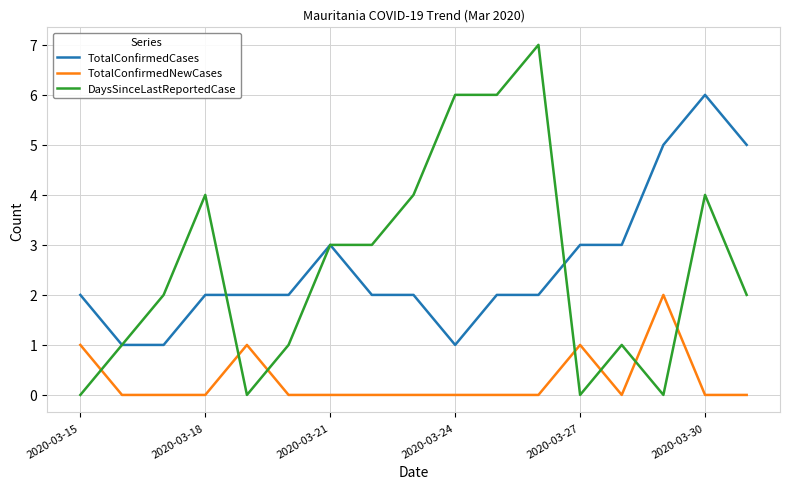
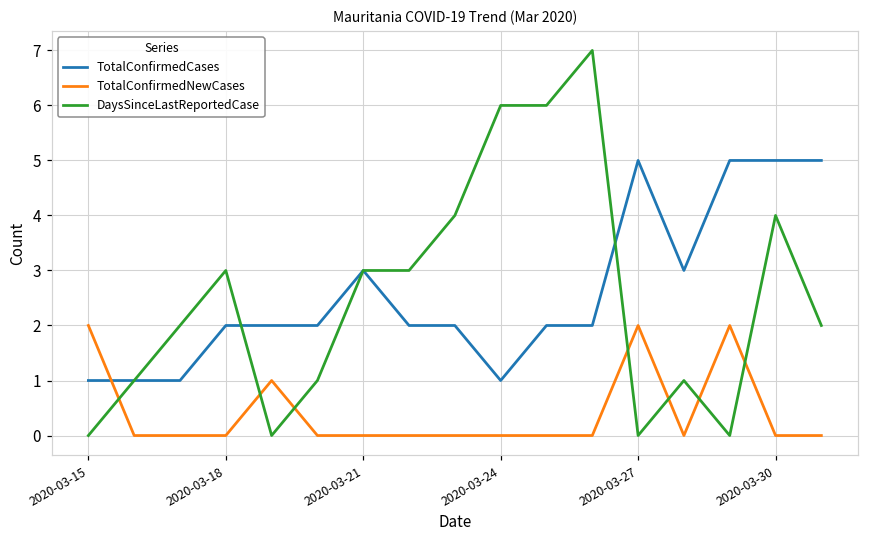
TotalConfirmedCases, 2020-03-15: 2 -> 1
TotalConfirmedNewCases, 2020-03-15: 1 -> 2
DaysSinceLastReportedCase, 2020-03-18: 4 -> 3
TotalConfirmedCases, 2020-03-27: 3 -> 5
TotalConfirmedNewCases, 2020-03-27: 1 -> 2
TotalConfirmedCases, 2020-03-30: 6 -> 5
